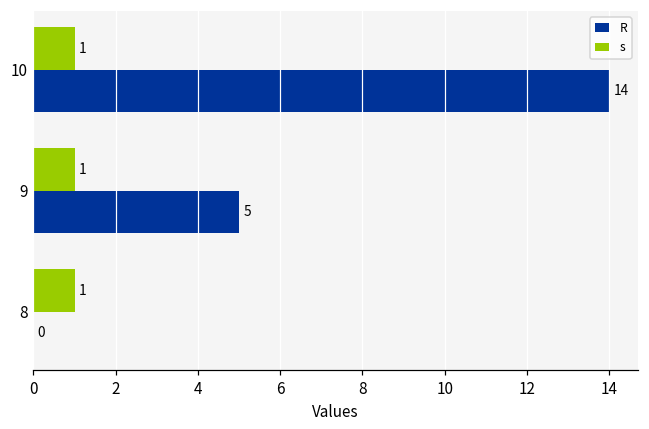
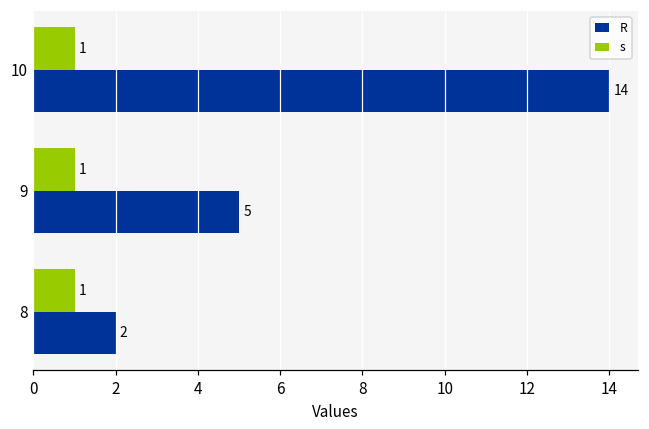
R, 8: 0 -> 2
